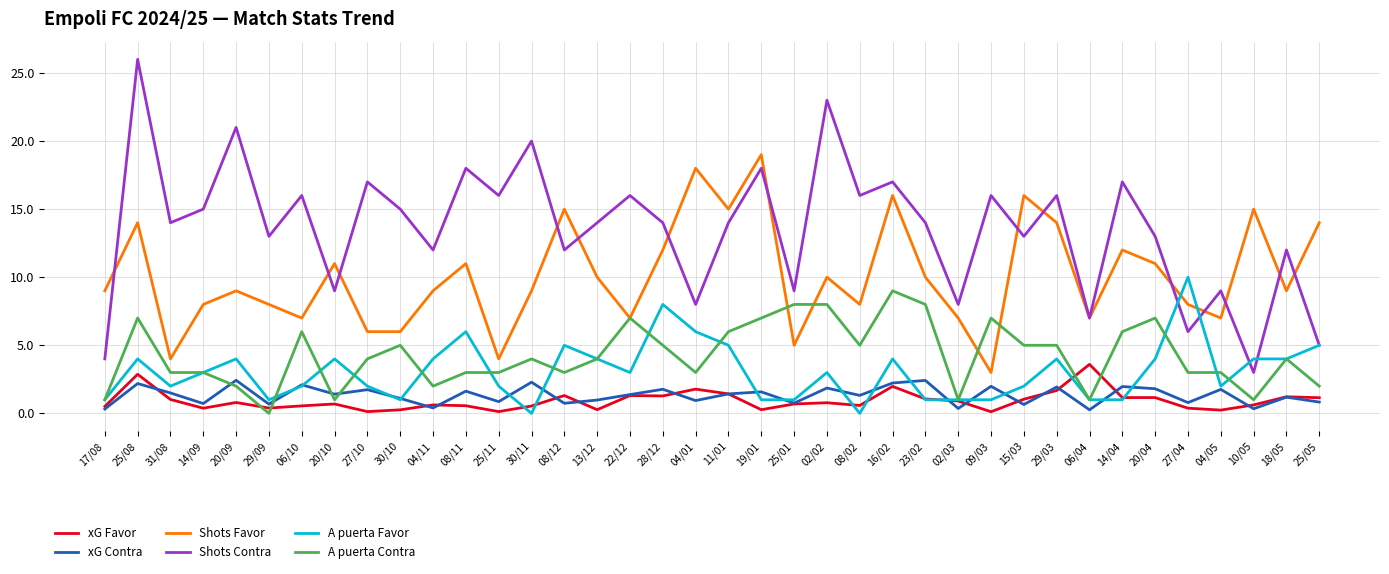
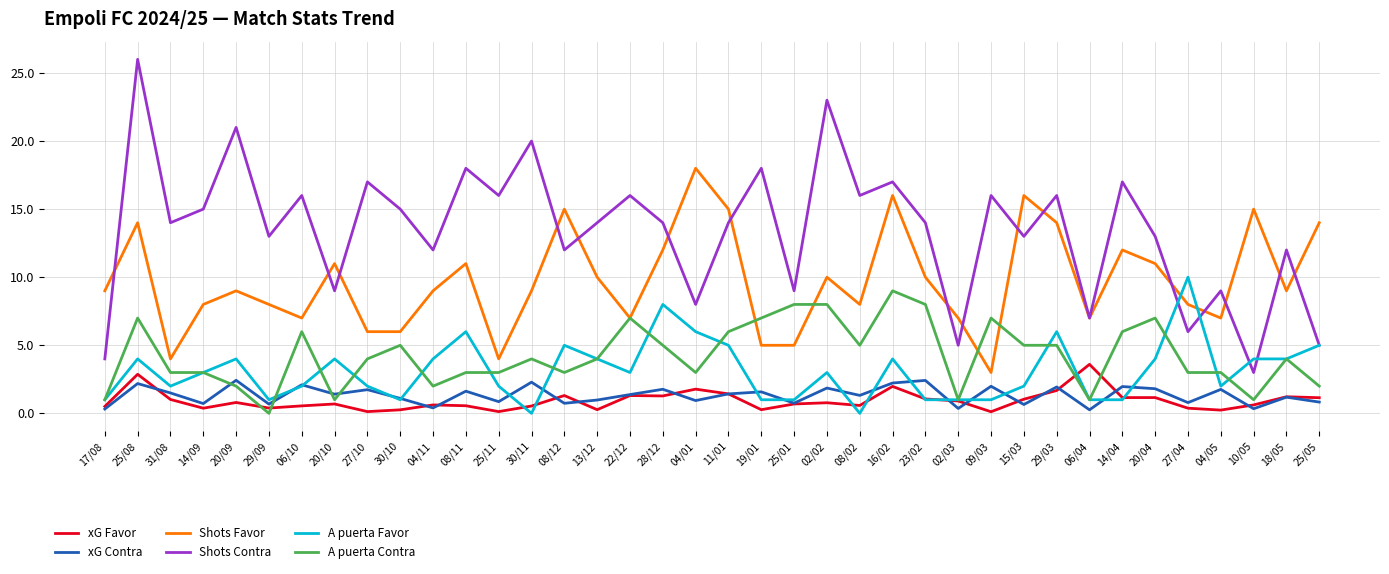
Shots Favor, 19/01: 19 -> 5
Shots Contra, 02/03: 8 -> 5
A puerta Favor, 29/03: 4 -> 6
